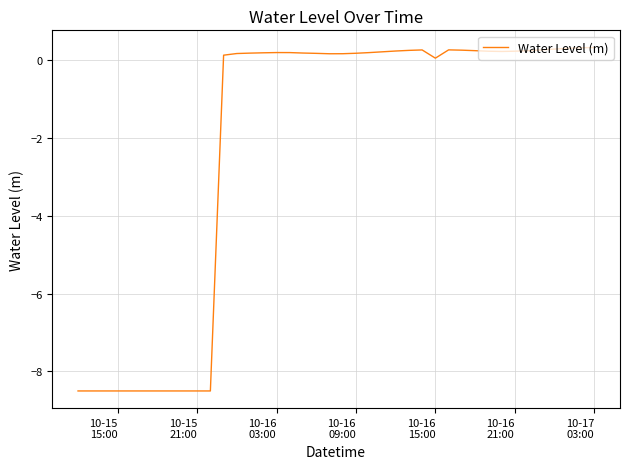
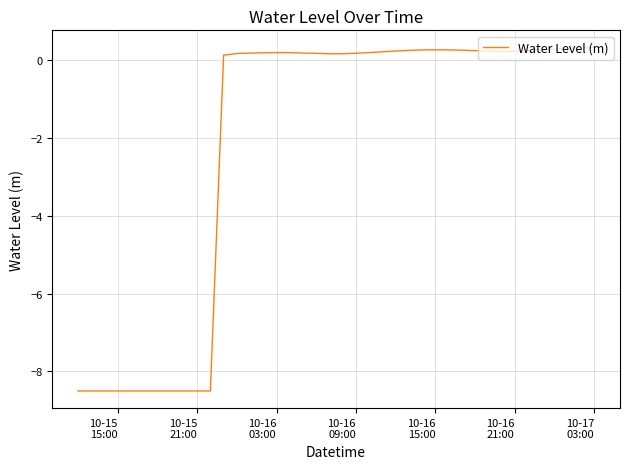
10-16 15:00: 0.0 -> 0.3
